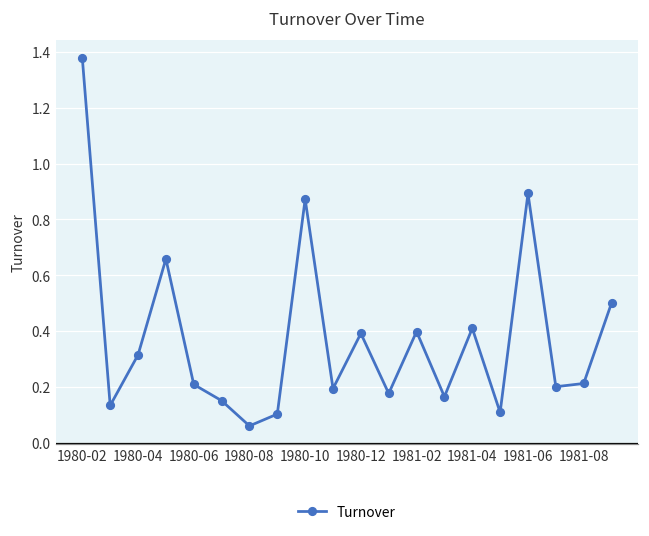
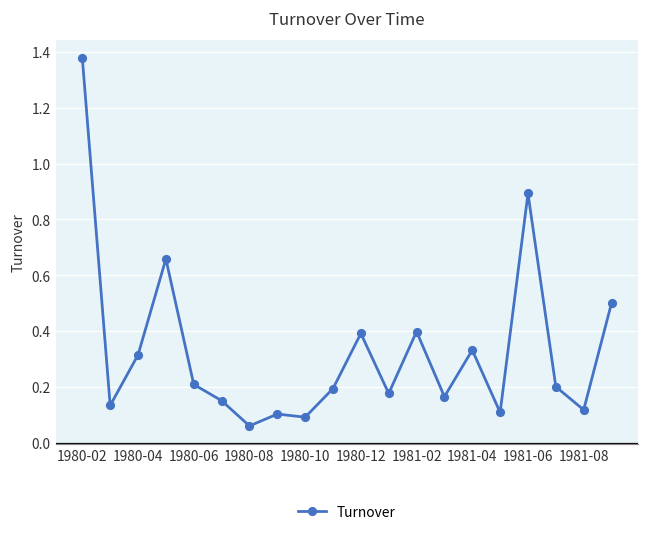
1980-10: 0.87 -> 0.09
1981-04: 0.41 -> 0.33
1981-08: 0.21 -> 0.12
